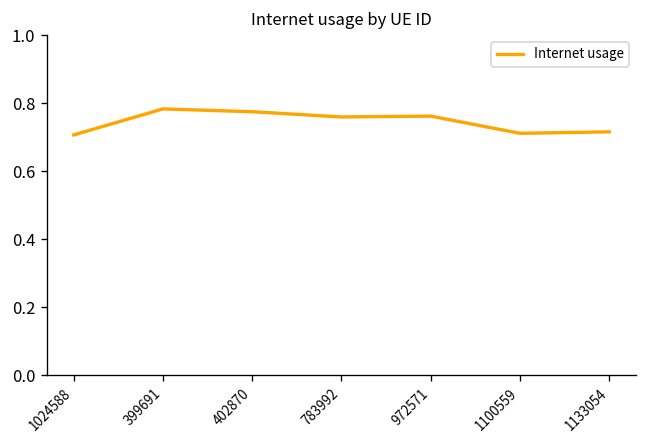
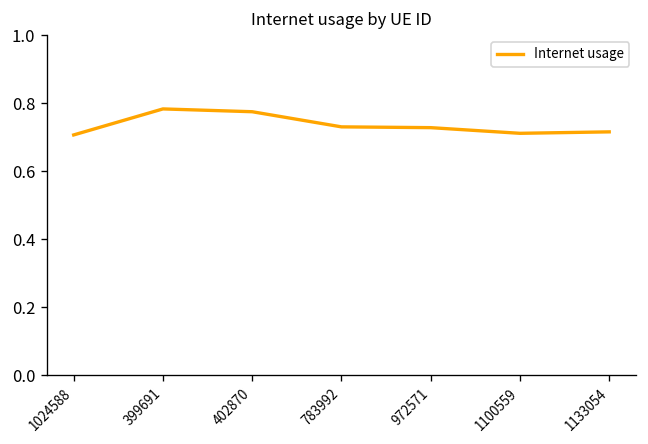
783992: 0.76 -> 0.73
972571: 0.76 -> 0.73
